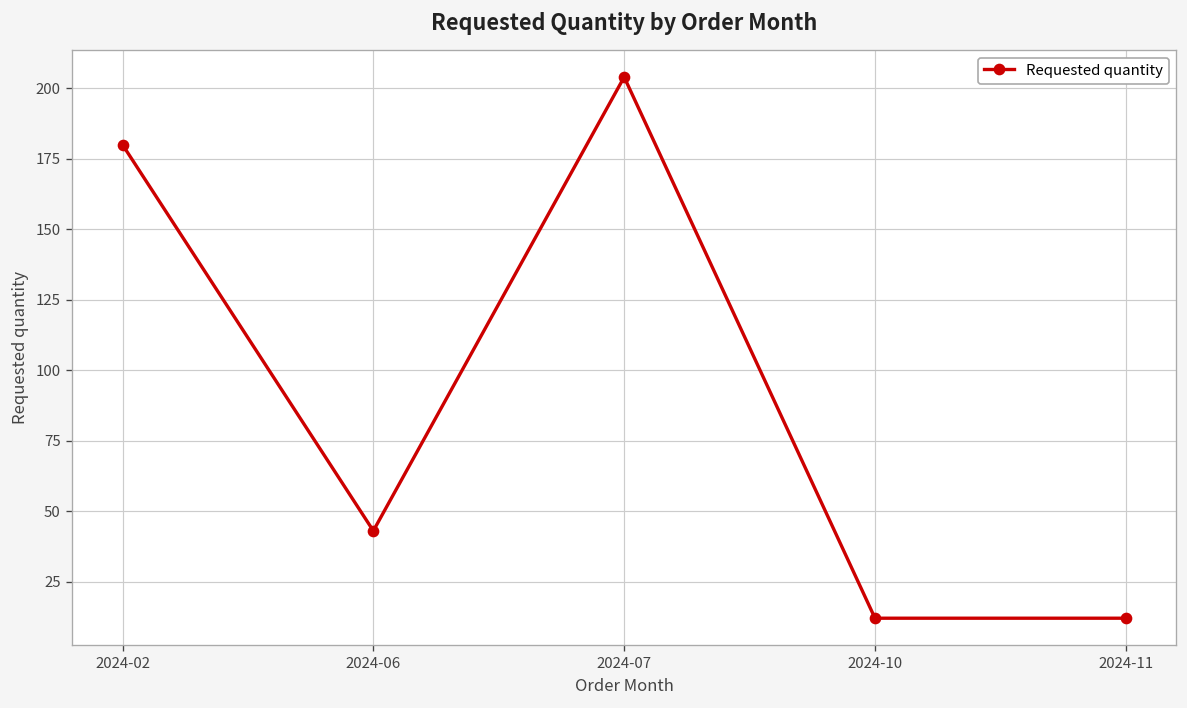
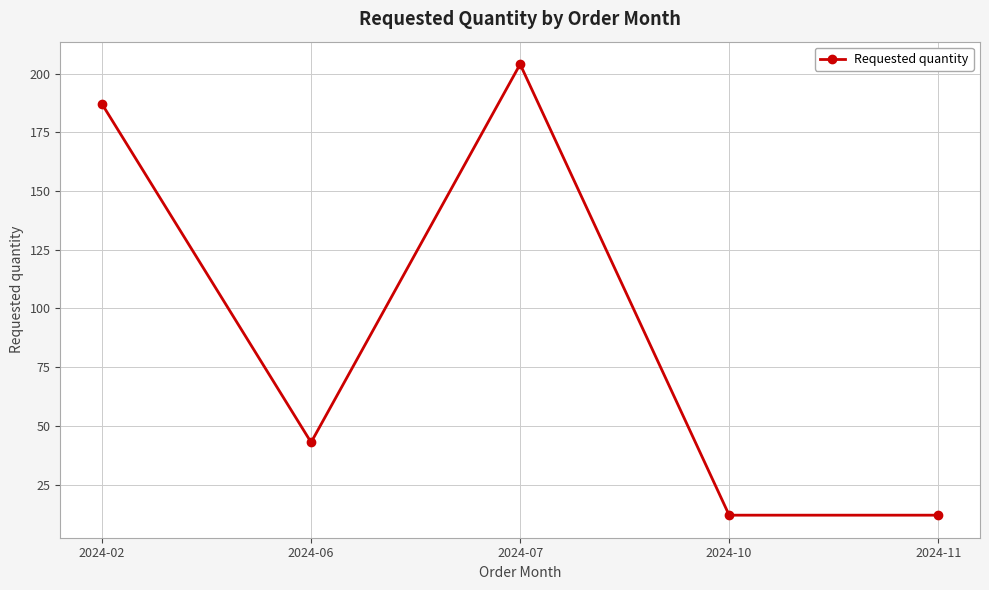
2024-02: 180 -> 187
